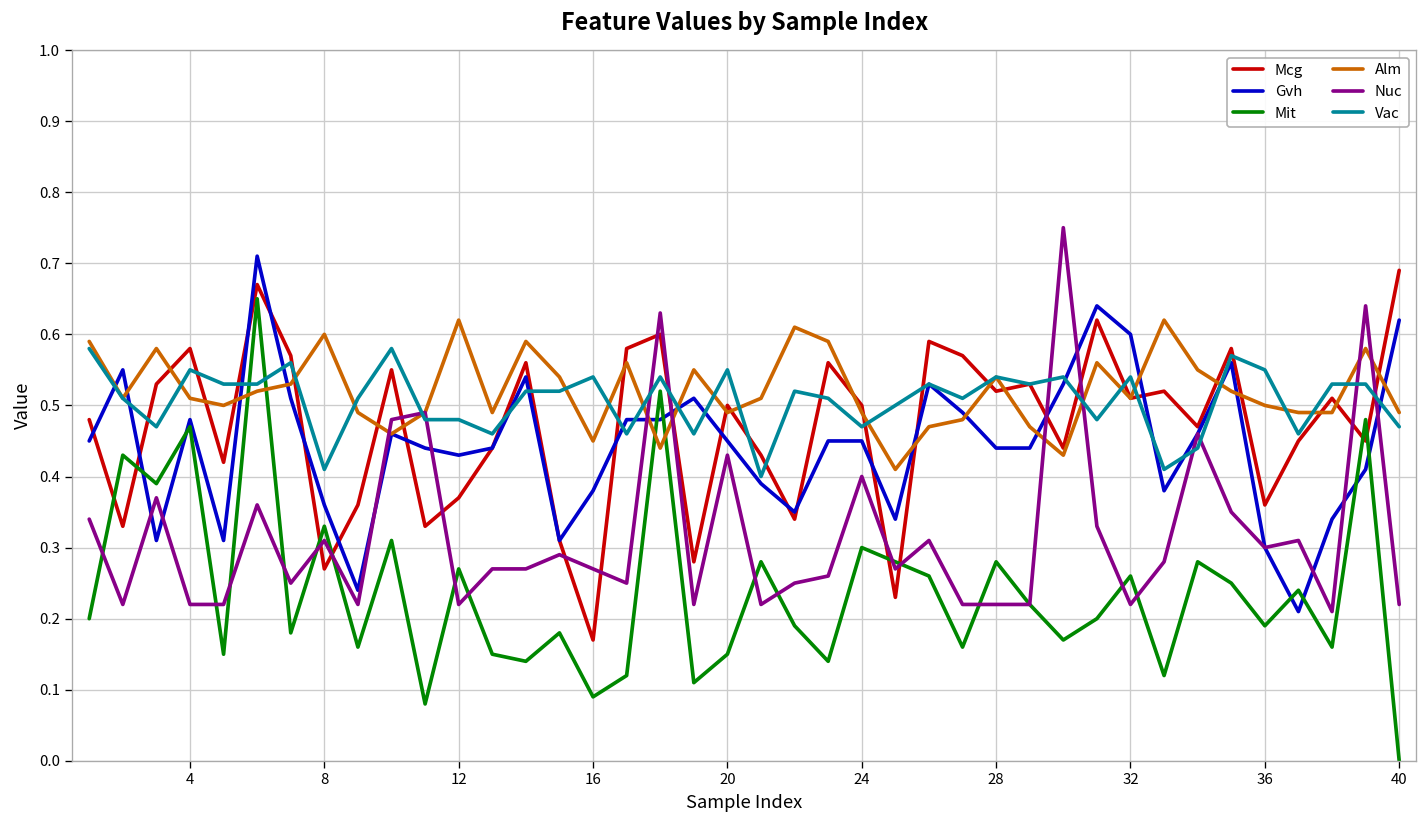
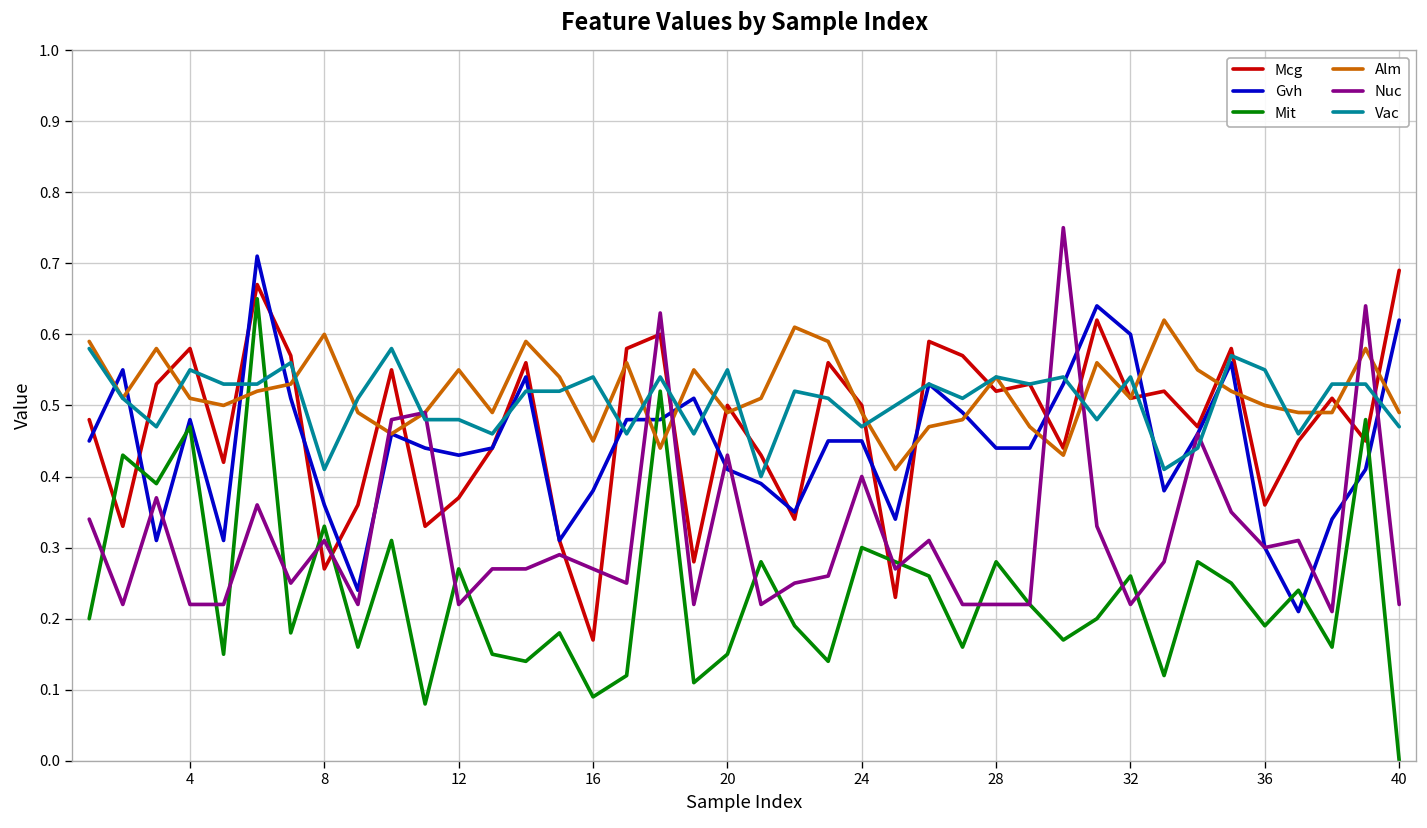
Alm, 12: 0.62 -> 0.55
Gvh, 20: 0.45 -> 0.41
